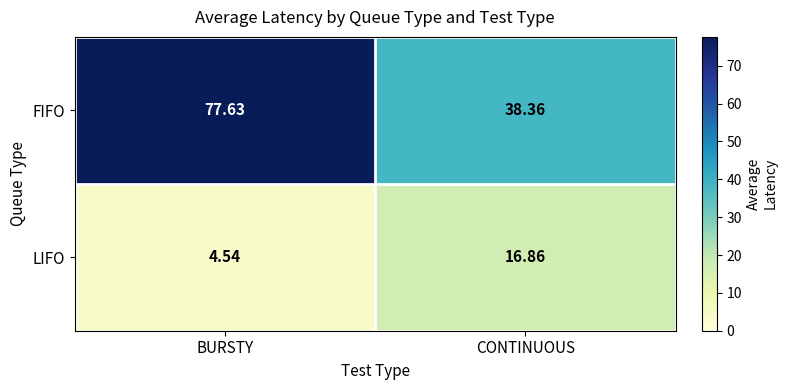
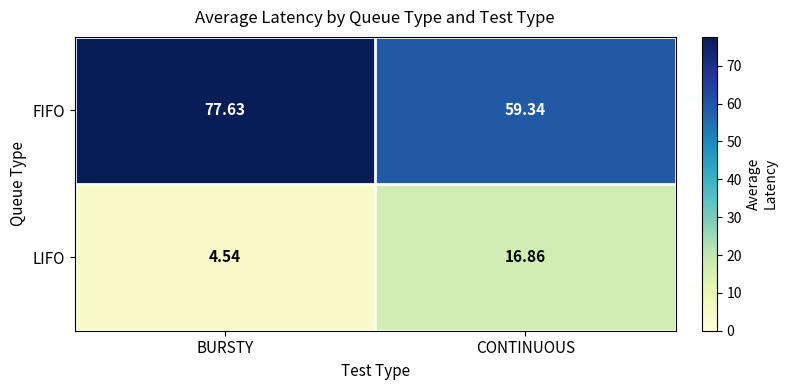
FIFO, CONTINUOUS: 38.36 -> 59.34
